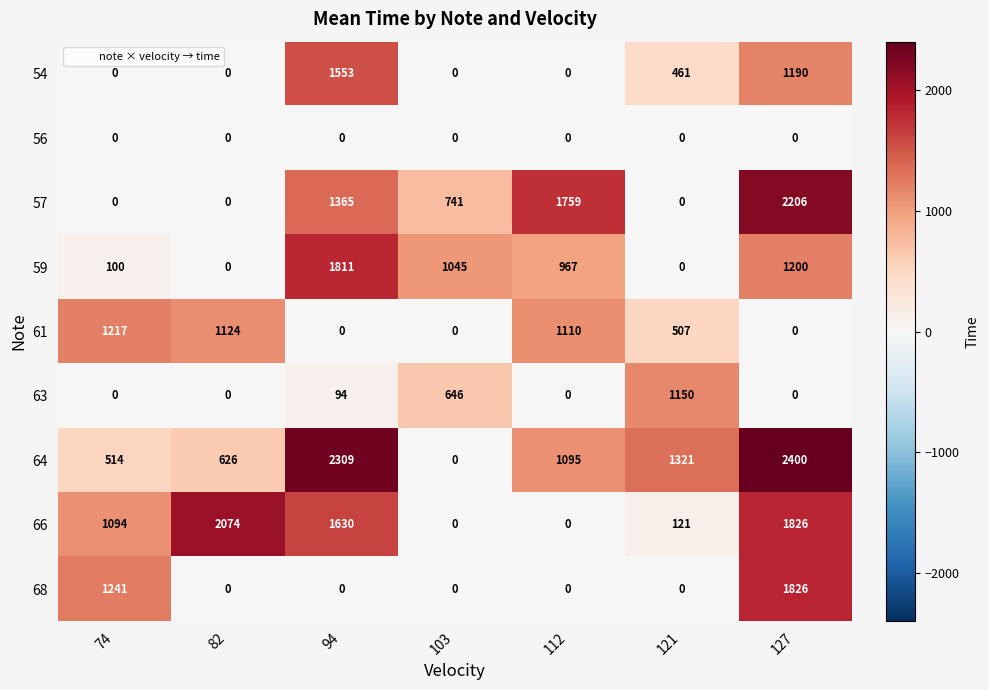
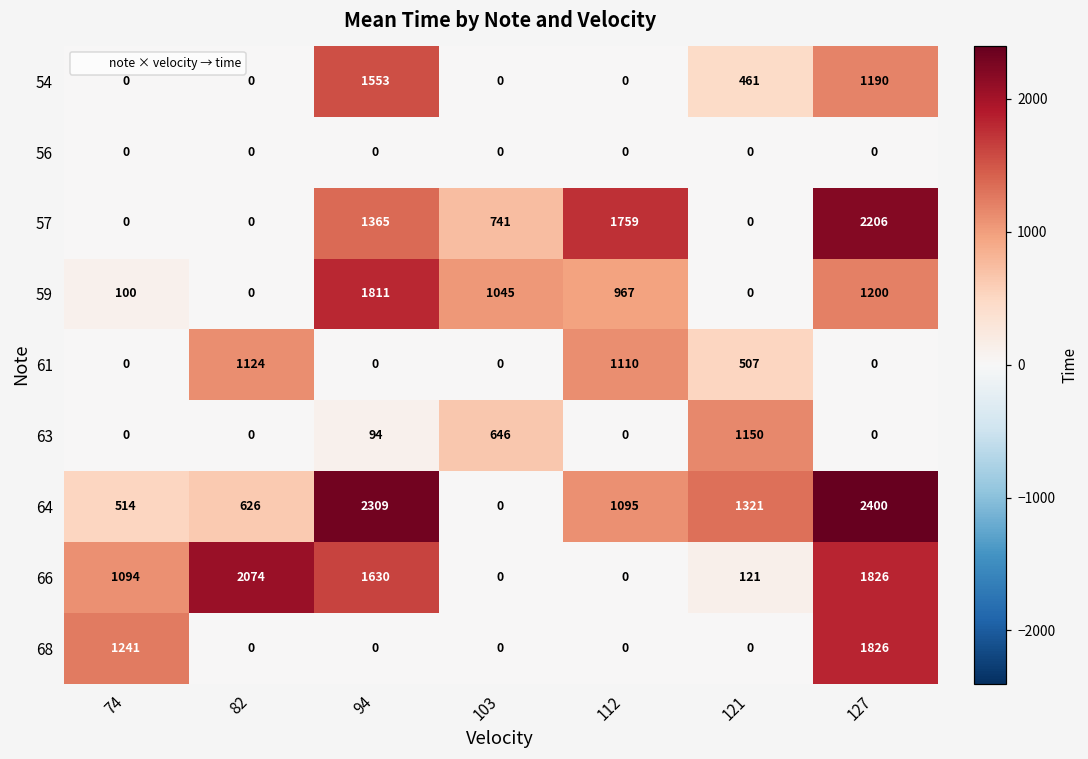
61, 74: 1217 -> 0
